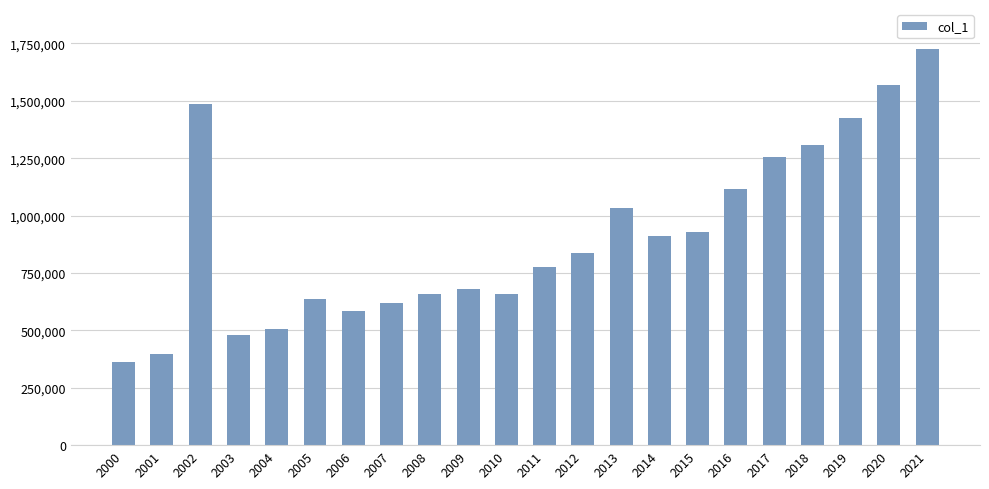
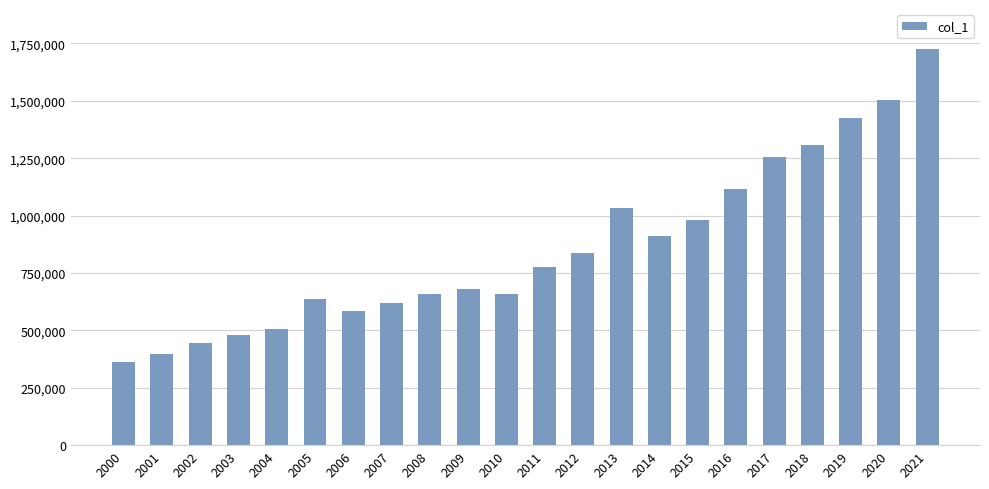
2002: 1,490,000 -> 440,000
2015: 930,000 -> 980,000
2020: 1,570,000 -> 1,500,000
